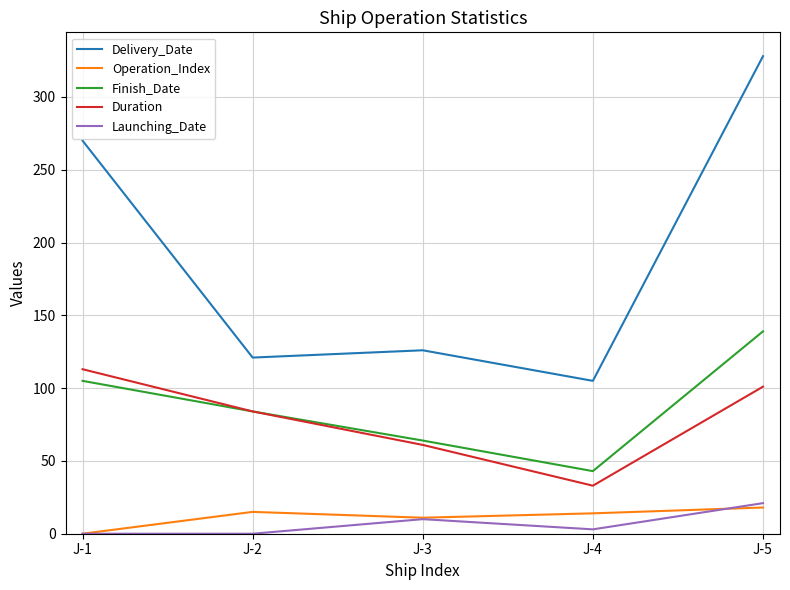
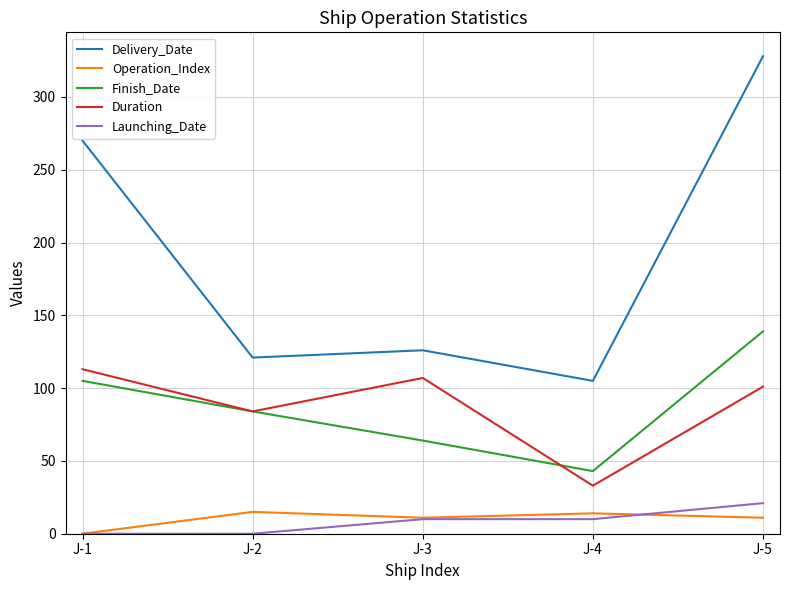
Duration, J-3: 61 -> 107
Launching_Date, J-4: 3 -> 10
Operation_Index, J-5: 18 -> 11
